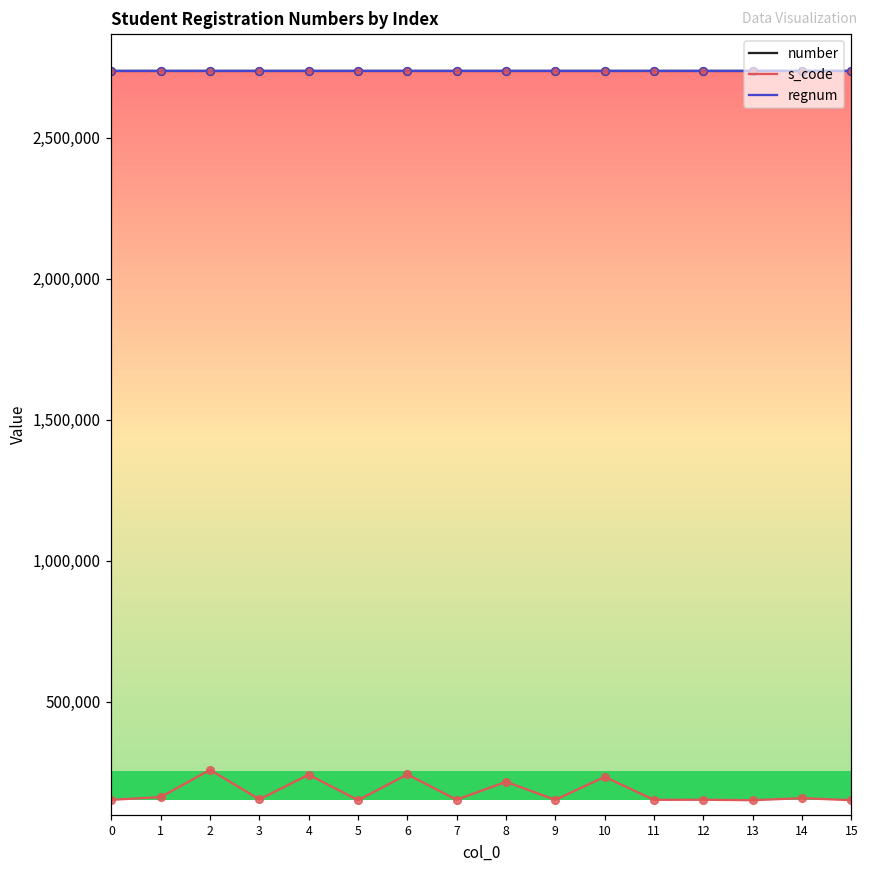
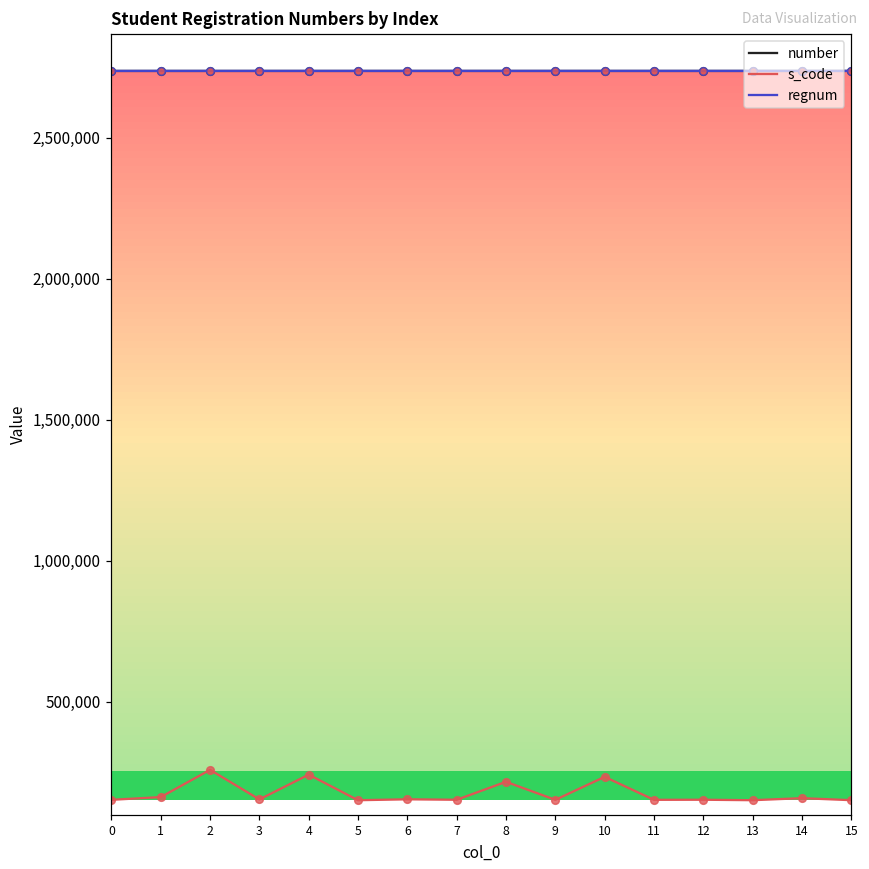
s_code, 6: 240,000 -> 150,000
